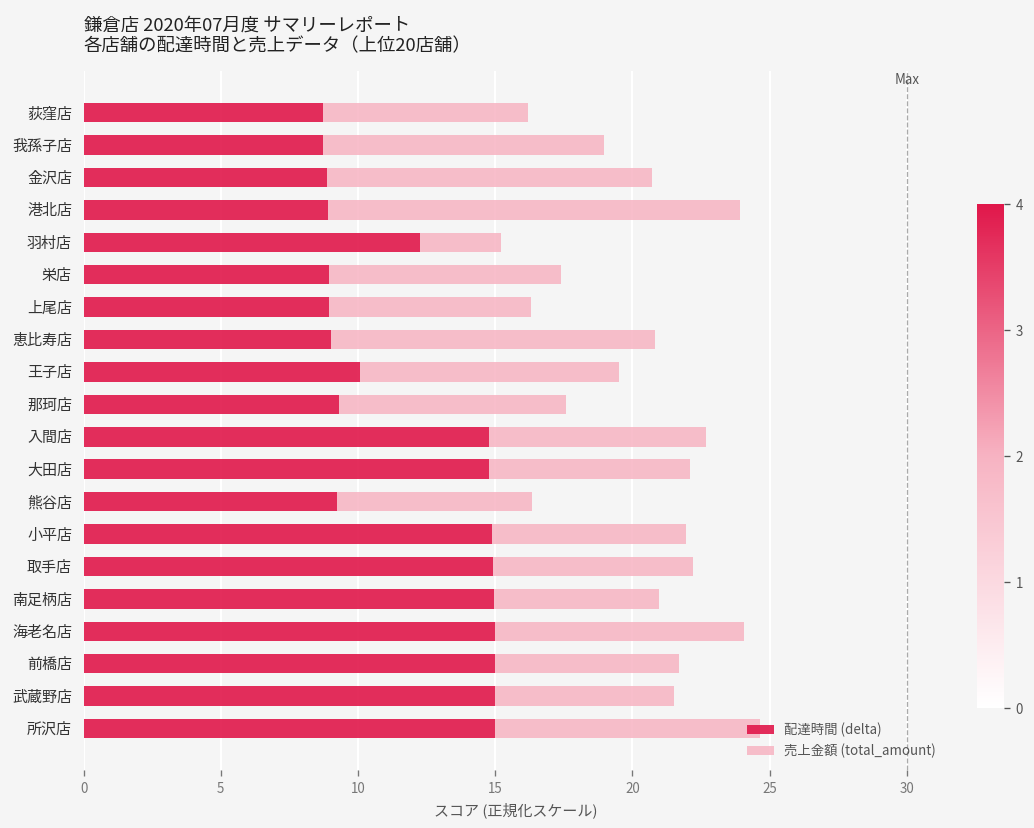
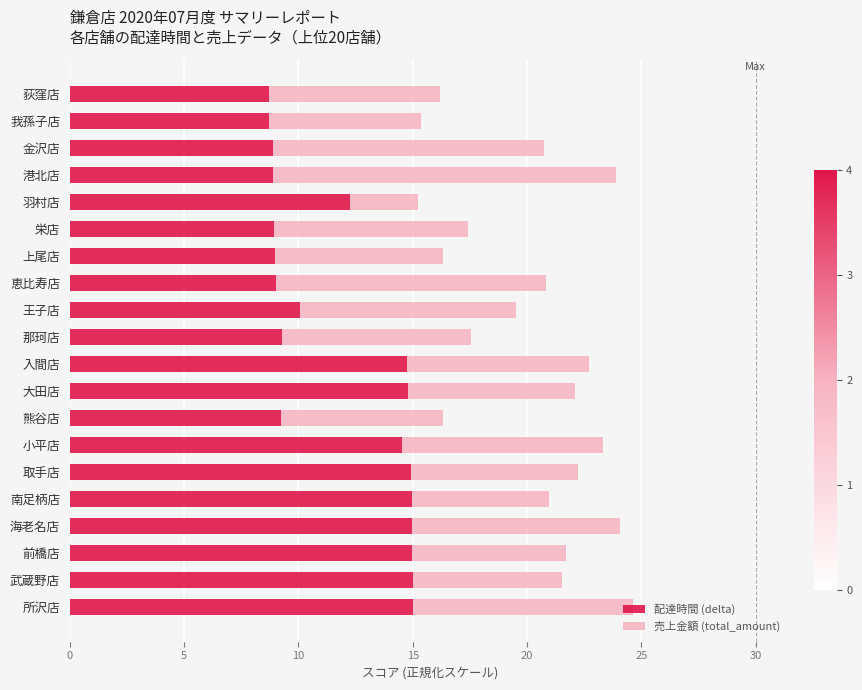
売上金額 (total_amount), 我孫子店: 10.2 -> 6.6
配達時間 (delta), 小平店: 14.9 -> 14.5
売上金額 (total_amount), 小平店: 7.1 -> 8.8
